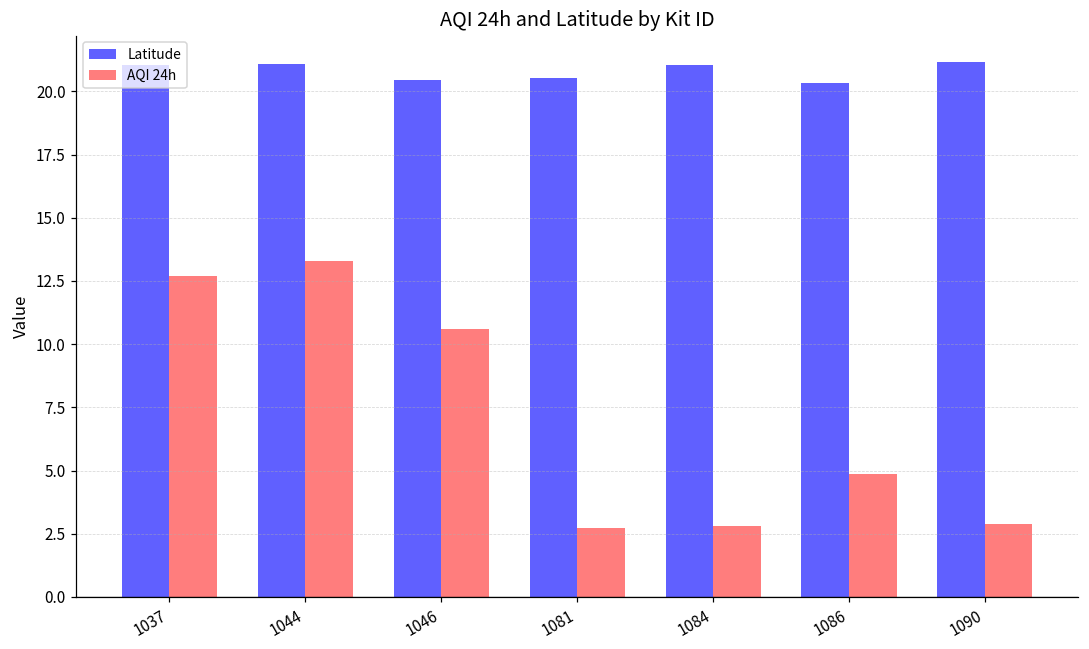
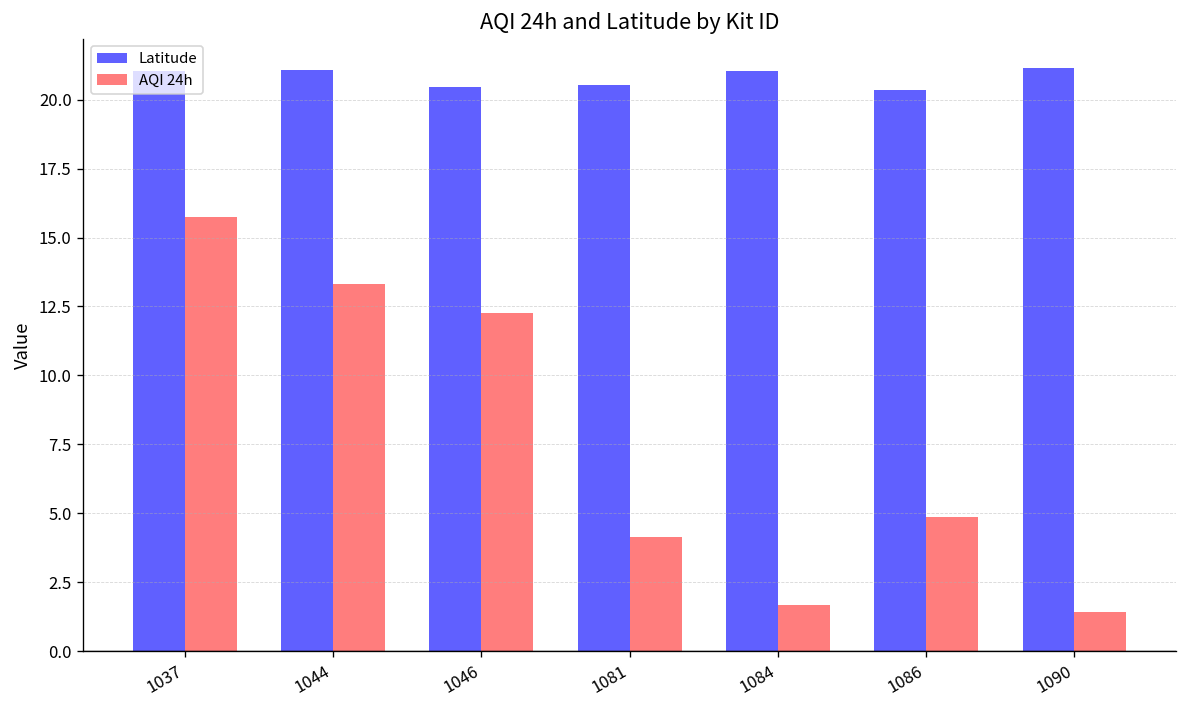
AQI 24h, 1037: 12.7 -> 15.7
AQI 24h, 1046: 10.6 -> 12.3
AQI 24h, 1081: 2.7 -> 4.1
AQI 24h, 1084: 2.8 -> 1.7
AQI 24h, 1090: 2.9 -> 1.4
